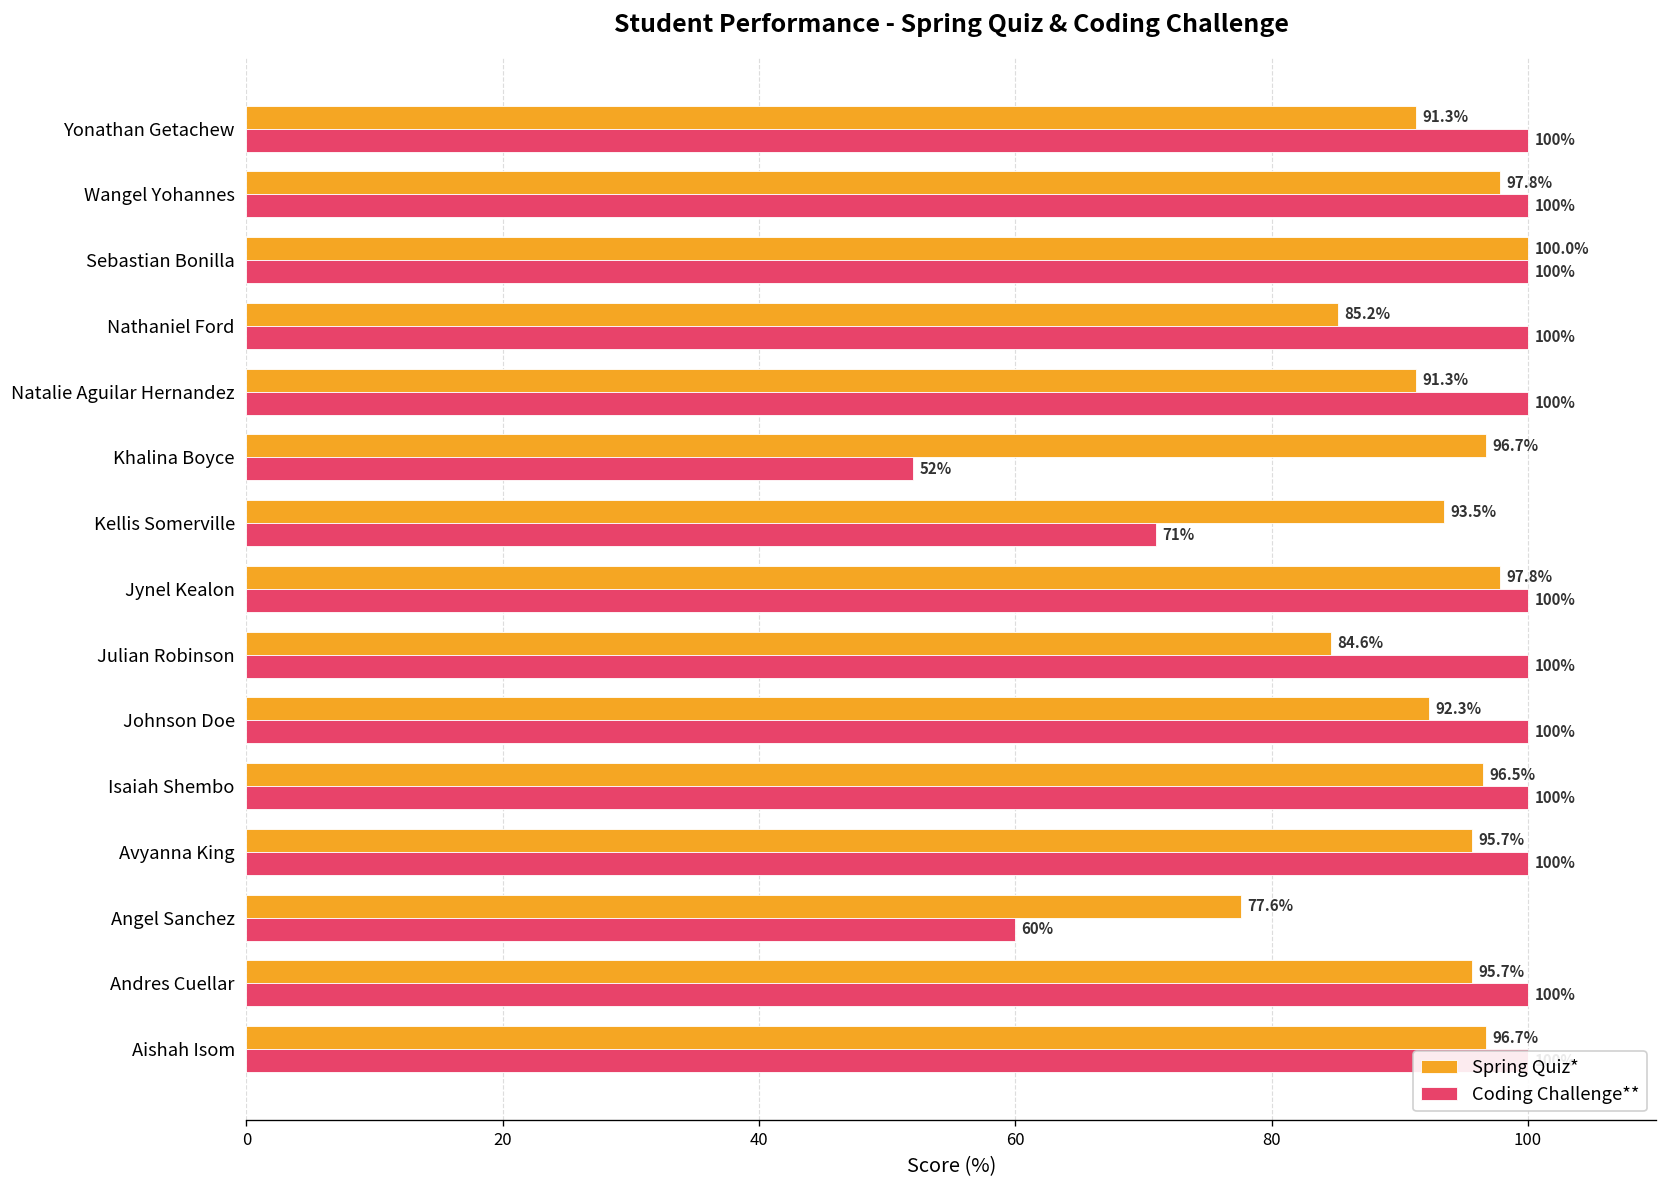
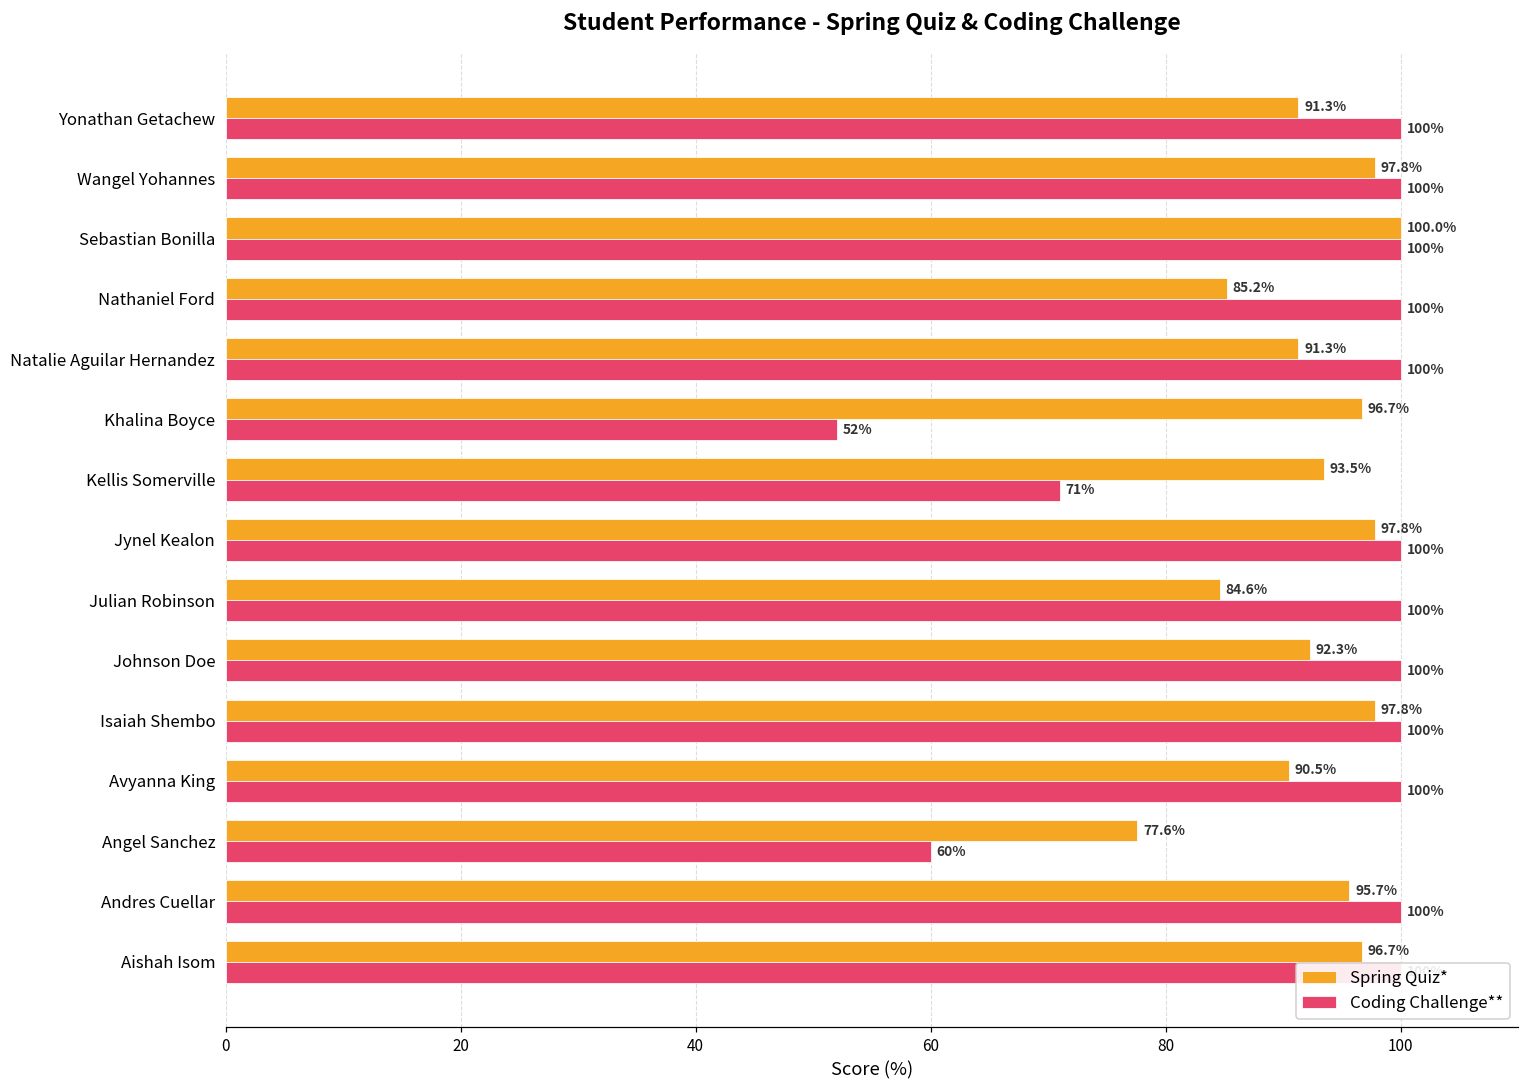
Spring Quiz*, Isaiah Shembo: 96.5% -> 97.8%
Spring Quiz*, Avyanna King: 95.7% -> 90.5%
